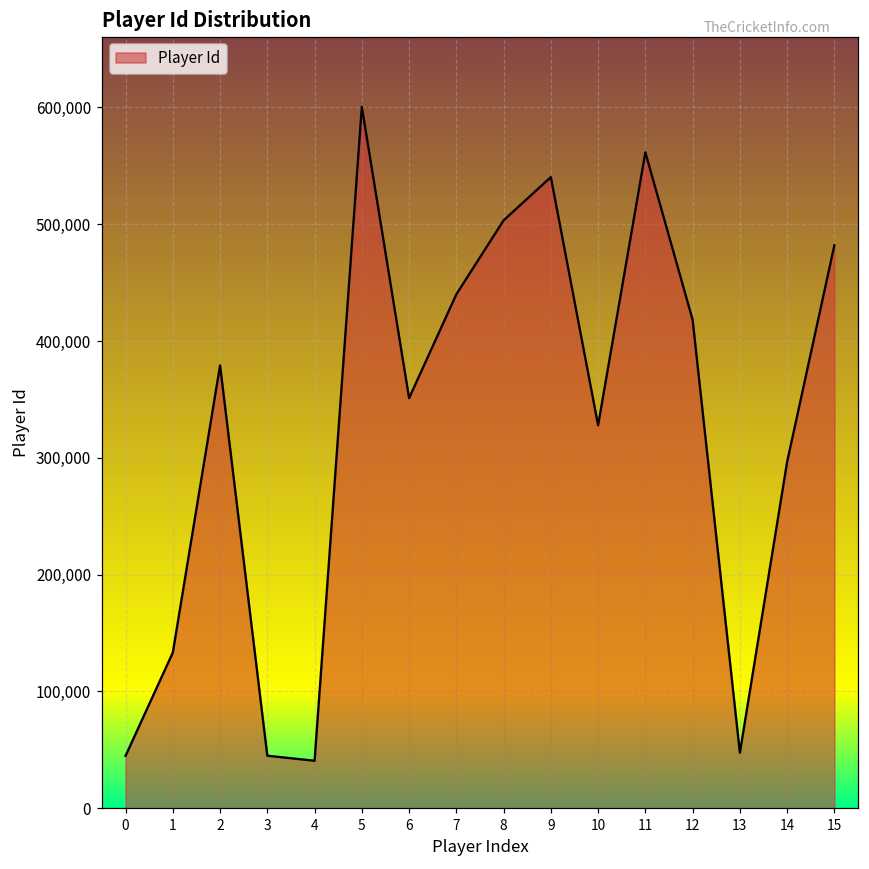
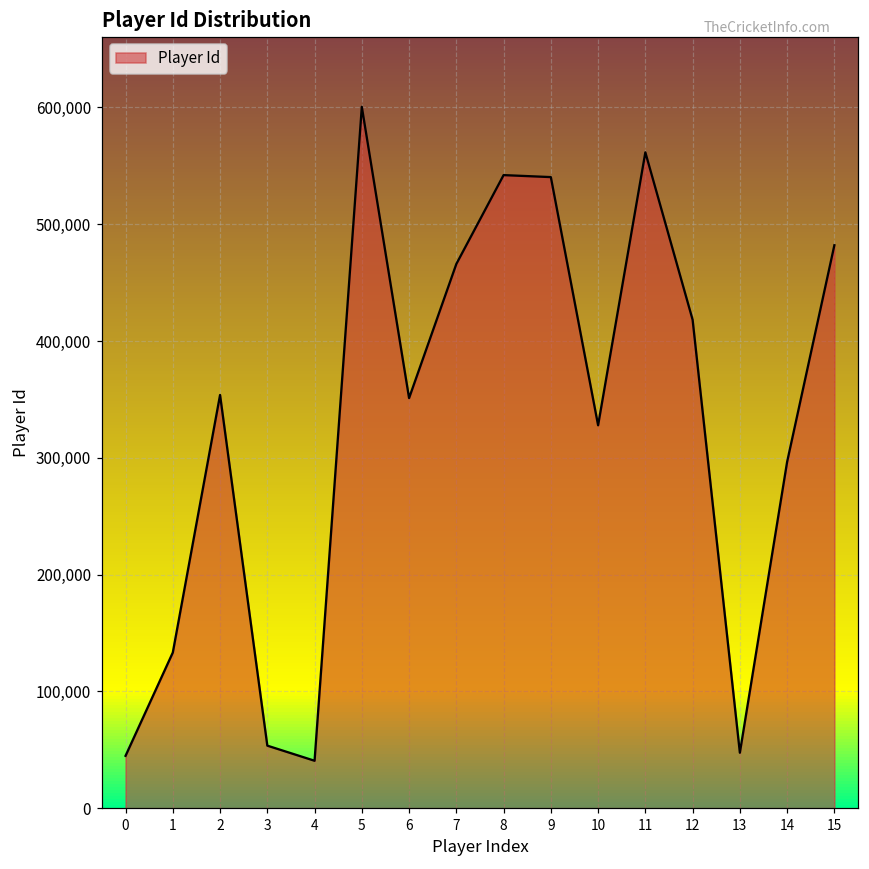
2: 379,000 -> 354,000
3: 45,000 -> 54,000
7: 440,000 -> 466,000
8: 503,000 -> 542,000
